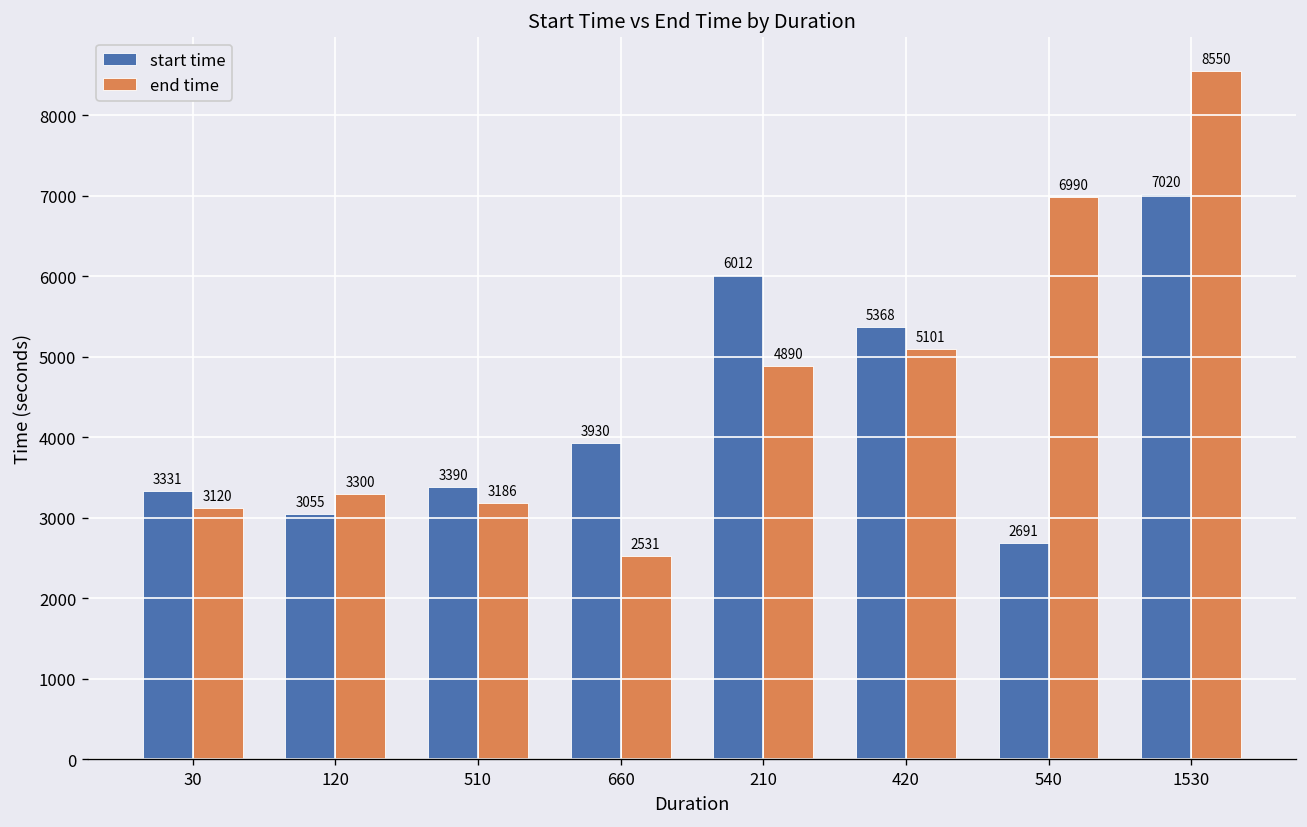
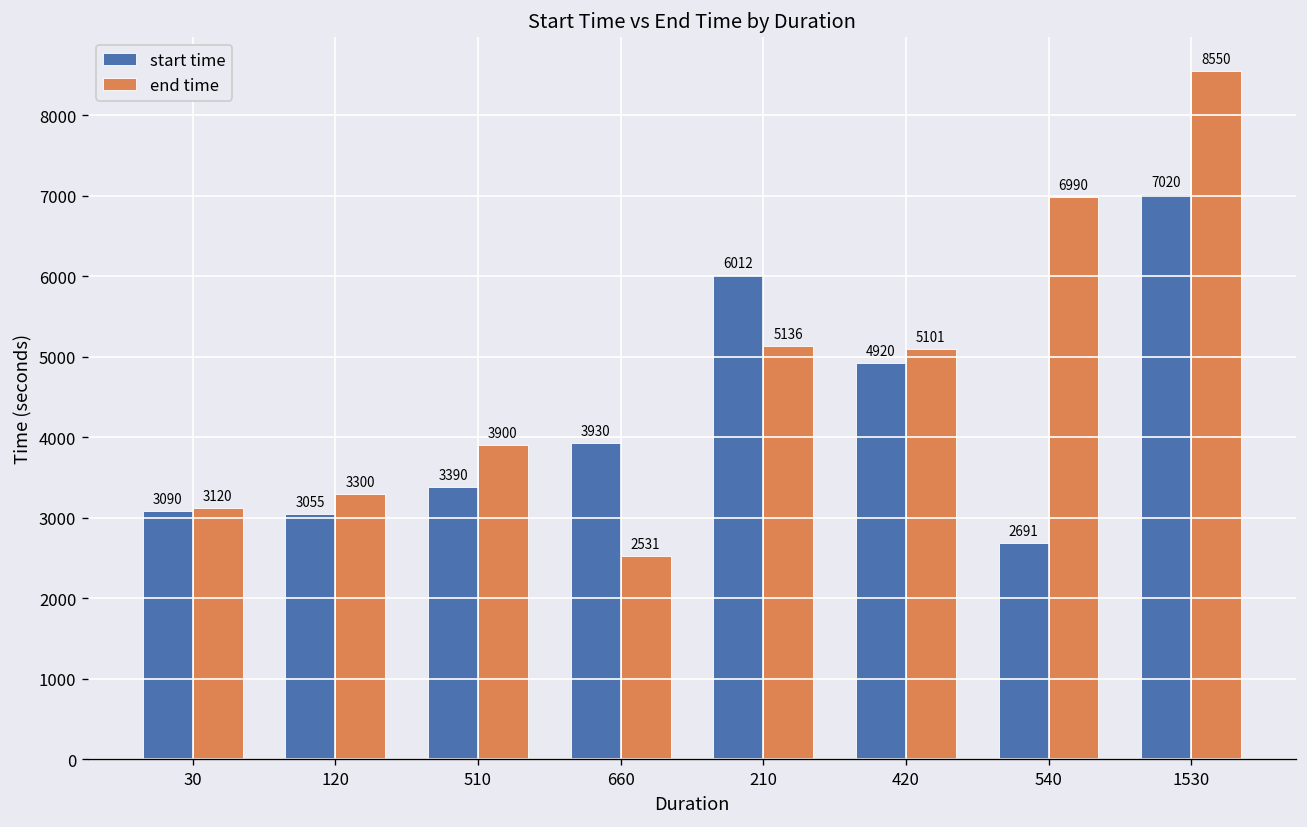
start time, 30: 3331 -> 3090
end time, 510: 3186 -> 3900
end time, 210: 4890 -> 5136
start time, 420: 5368 -> 4920
